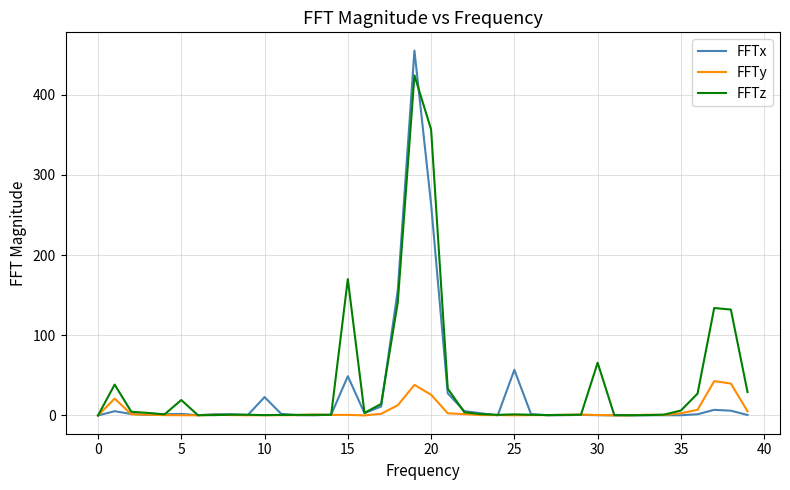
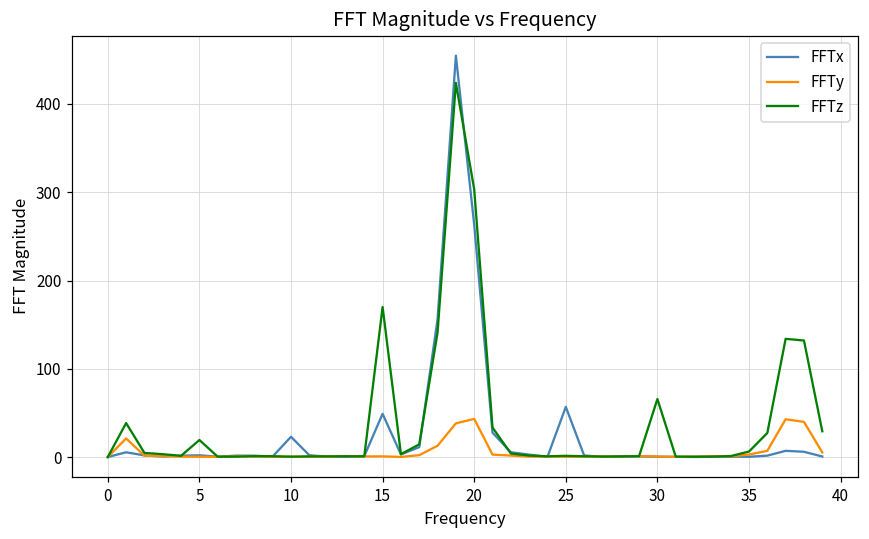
FFTy, 20: 30 -> 40
FFTz, 20: 360 -> 300
